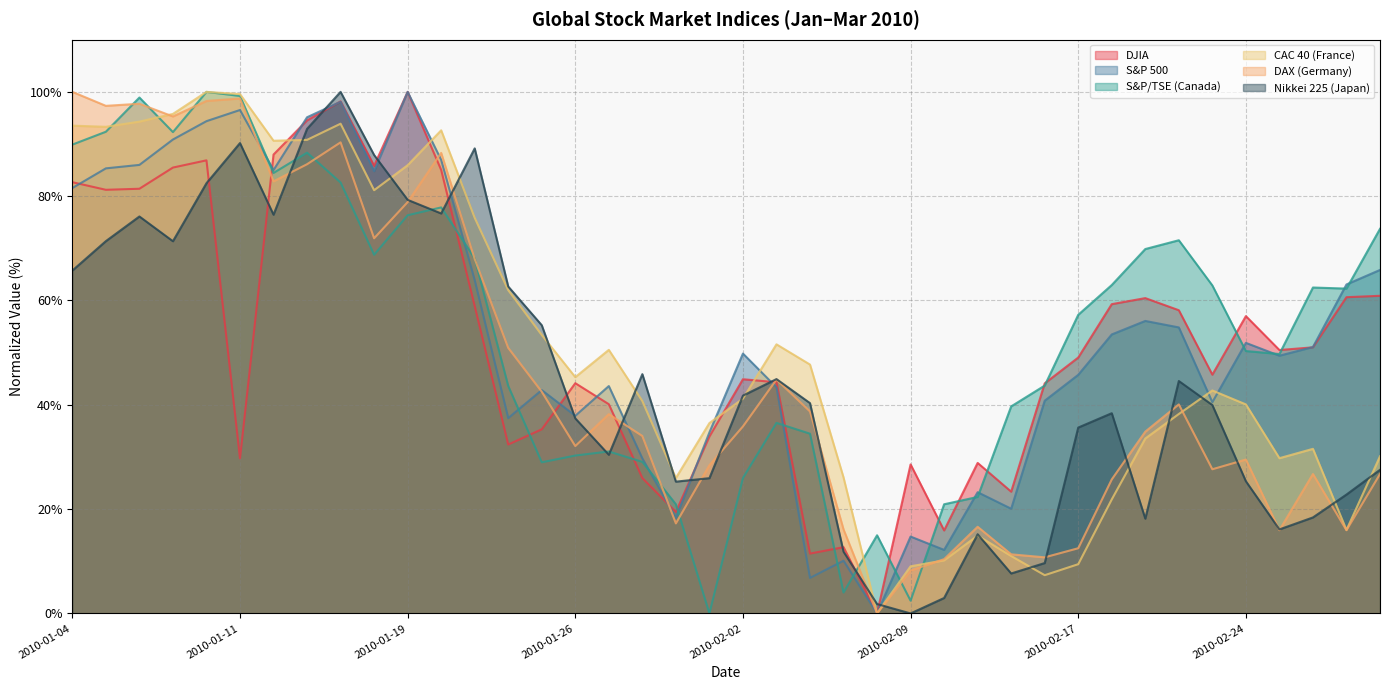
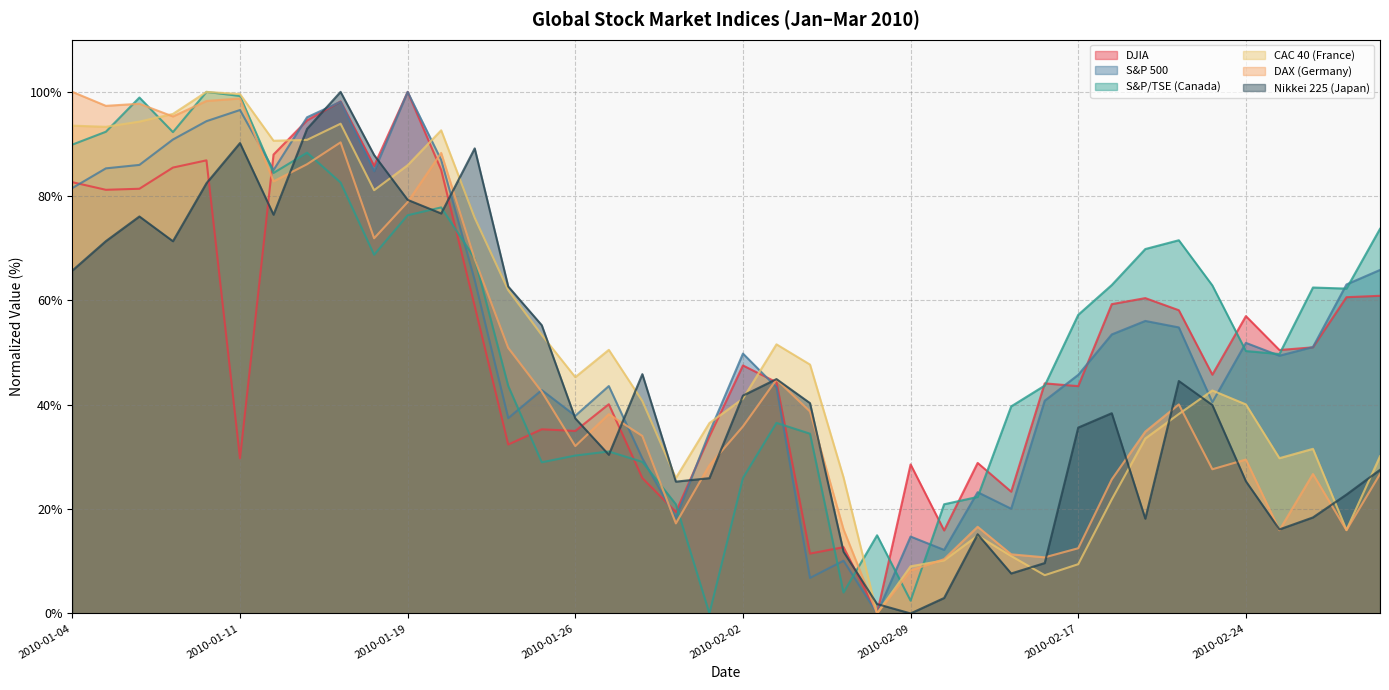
DJIA, 2010-01-26: 44% -> 35%
DJIA, 2010-02-02: 45% -> 48%
DJIA, 2010-02-17: 49% -> 44%
